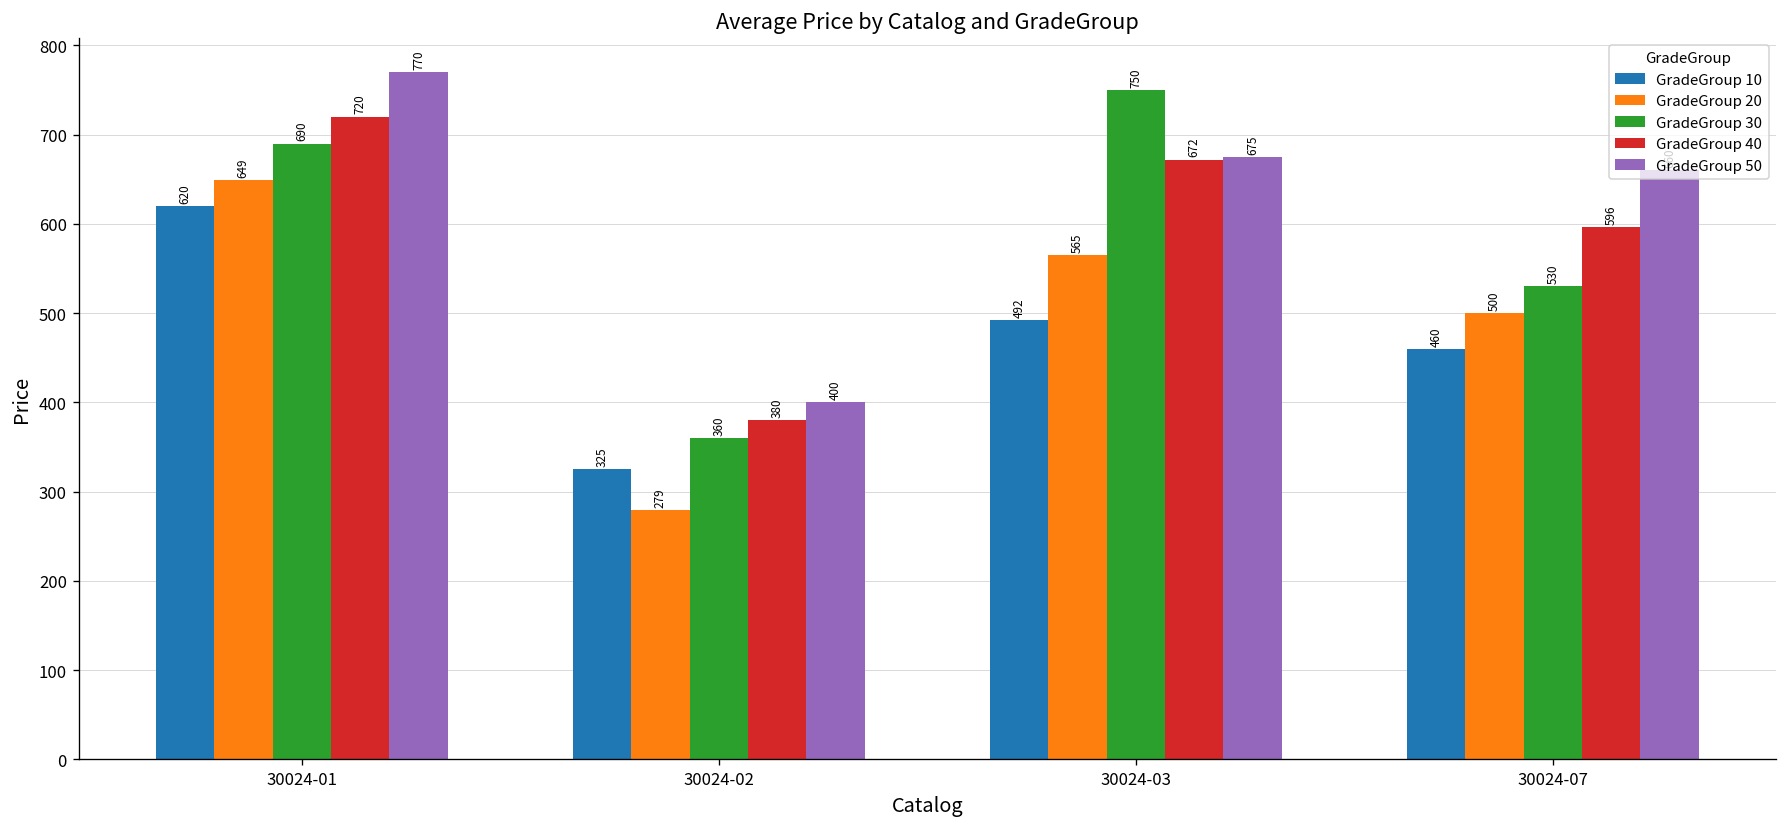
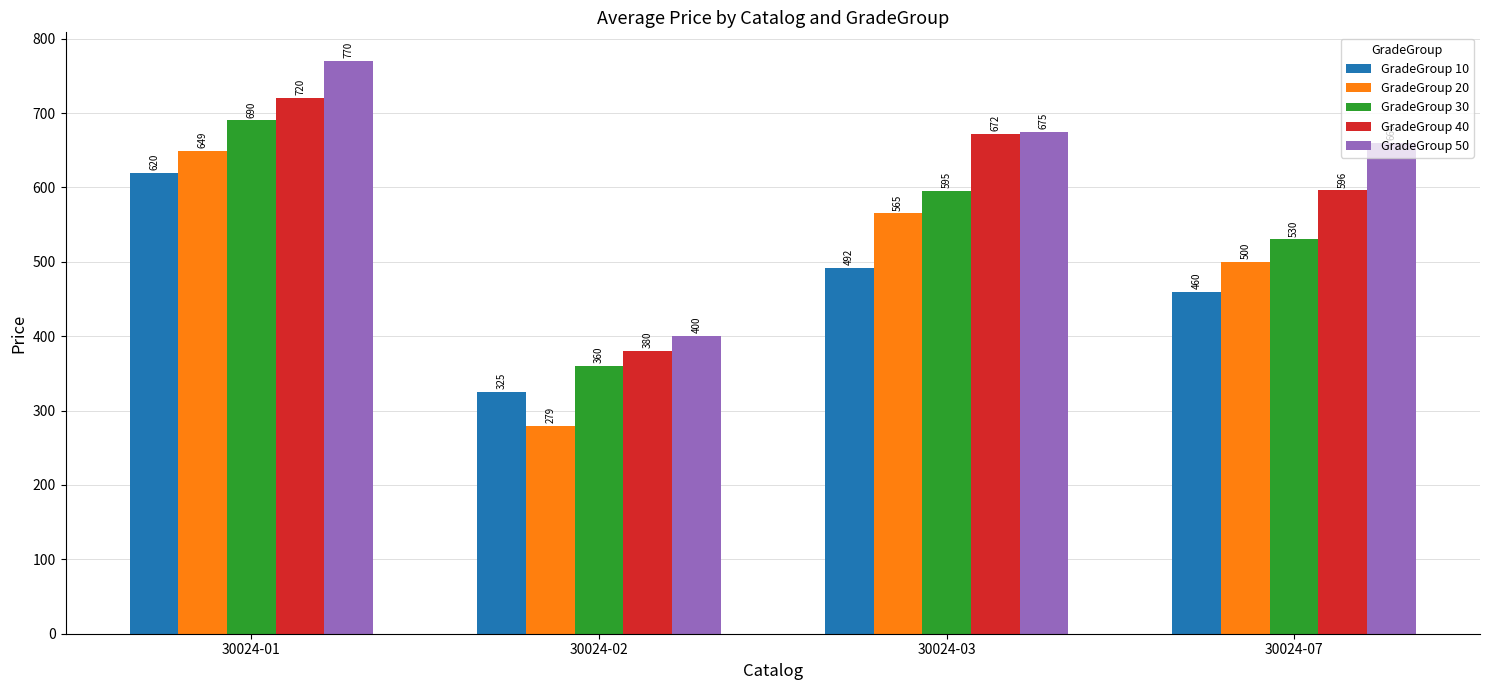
GradeGroup 30, 30024-03: 750 -> 595
